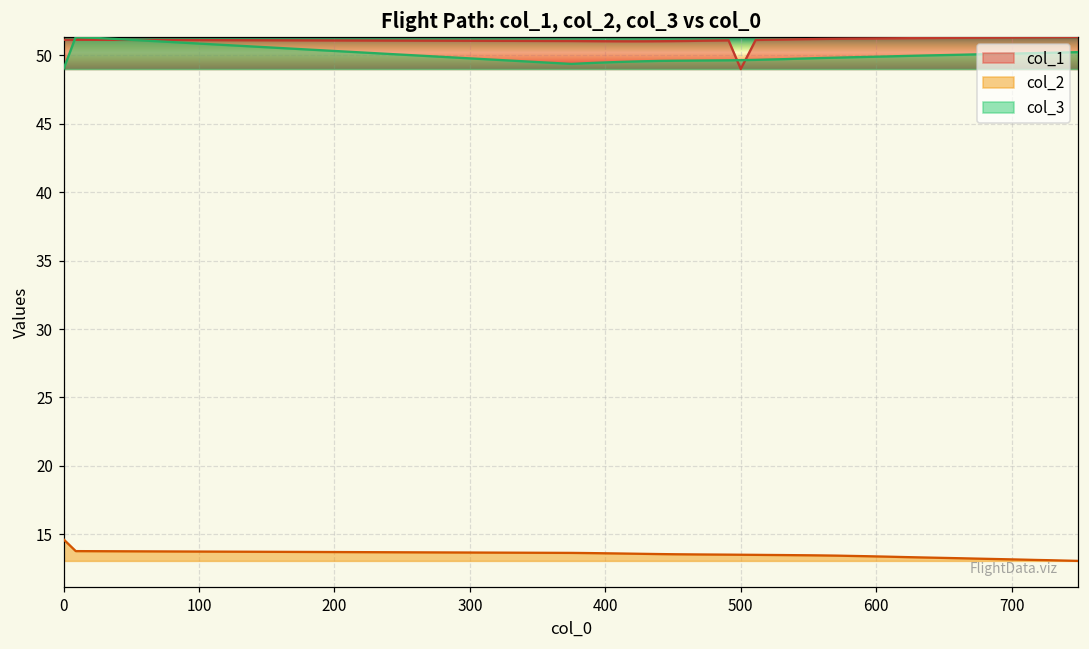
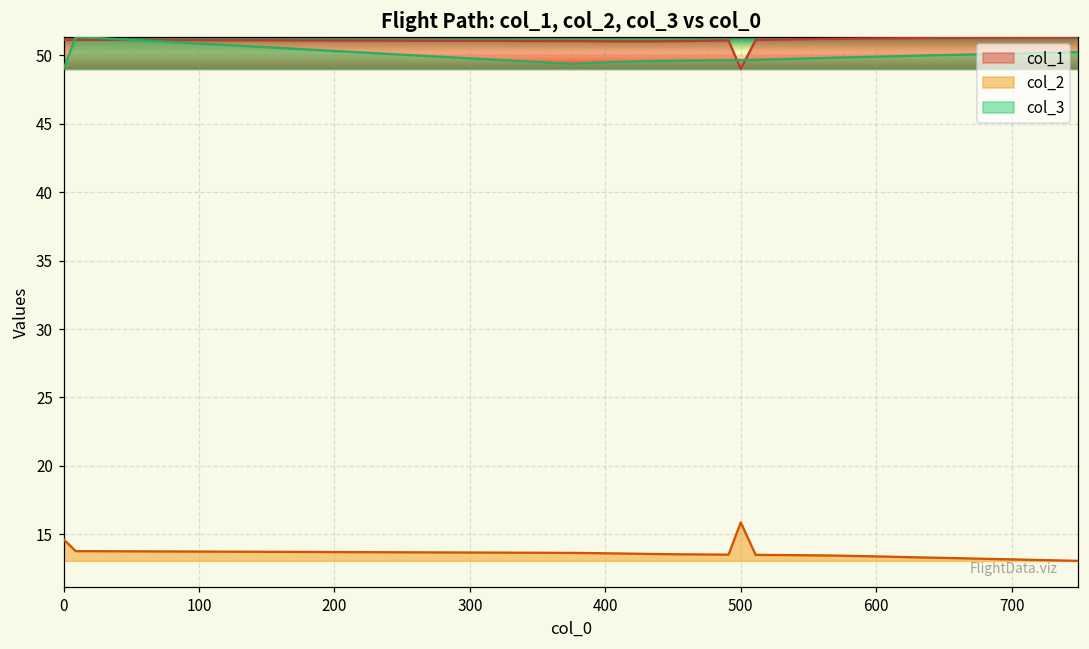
col_2, 500: 13.5 -> 15.9
